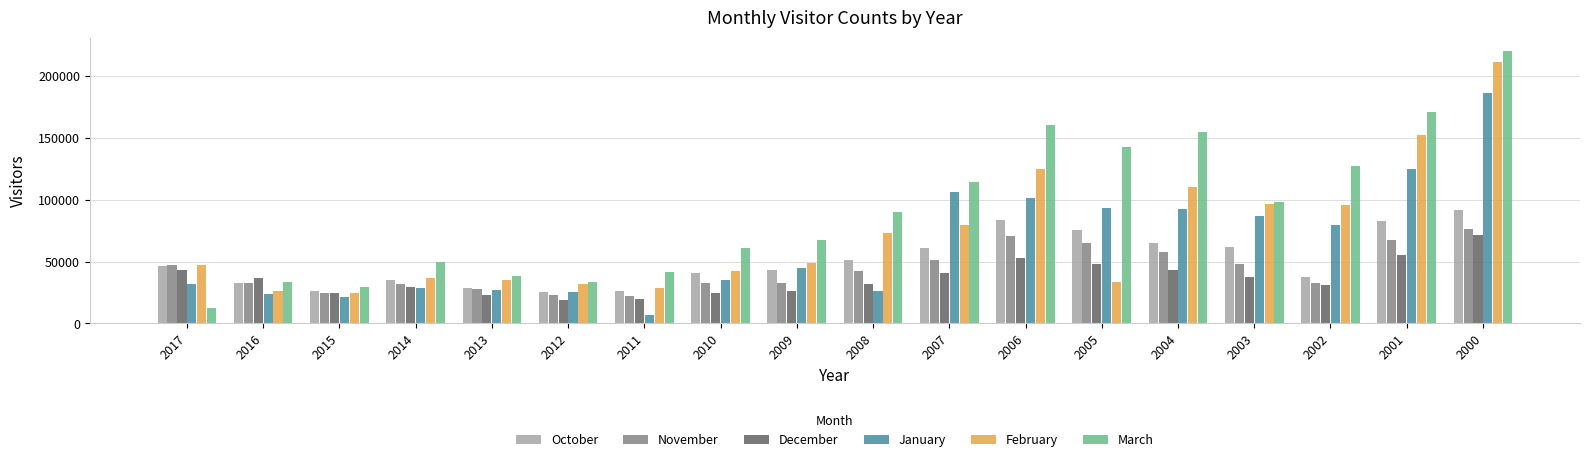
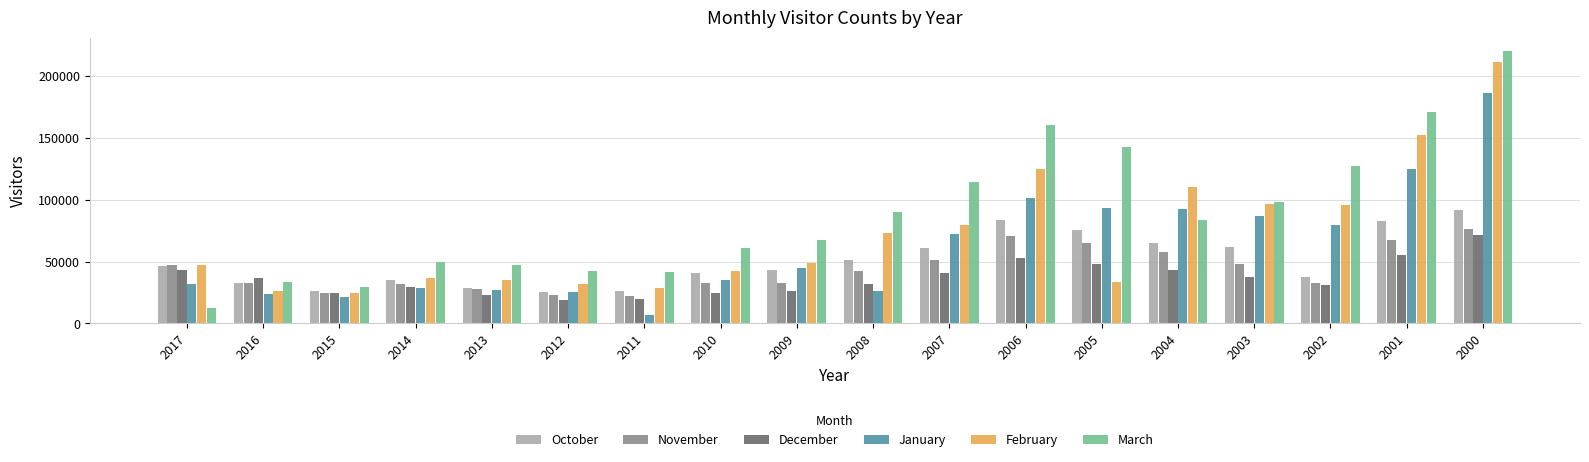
March, 2013: 38000 -> 47000
March, 2012: 33000 -> 42000
January, 2007: 106000 -> 72000
March, 2004: 155000 -> 84000
